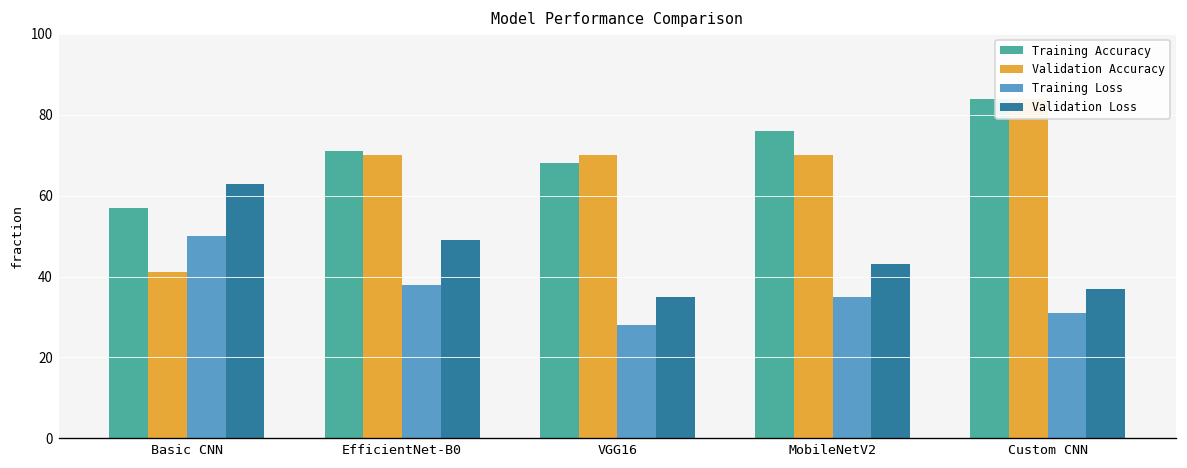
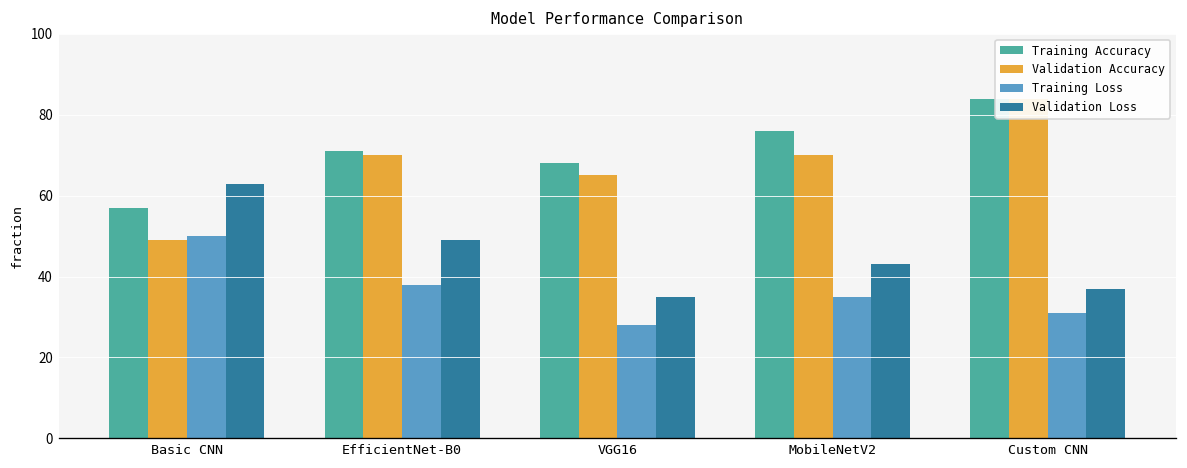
Validation Accuracy, Basic CNN: 41 -> 49
Validation Accuracy, VGG16: 70 -> 65
